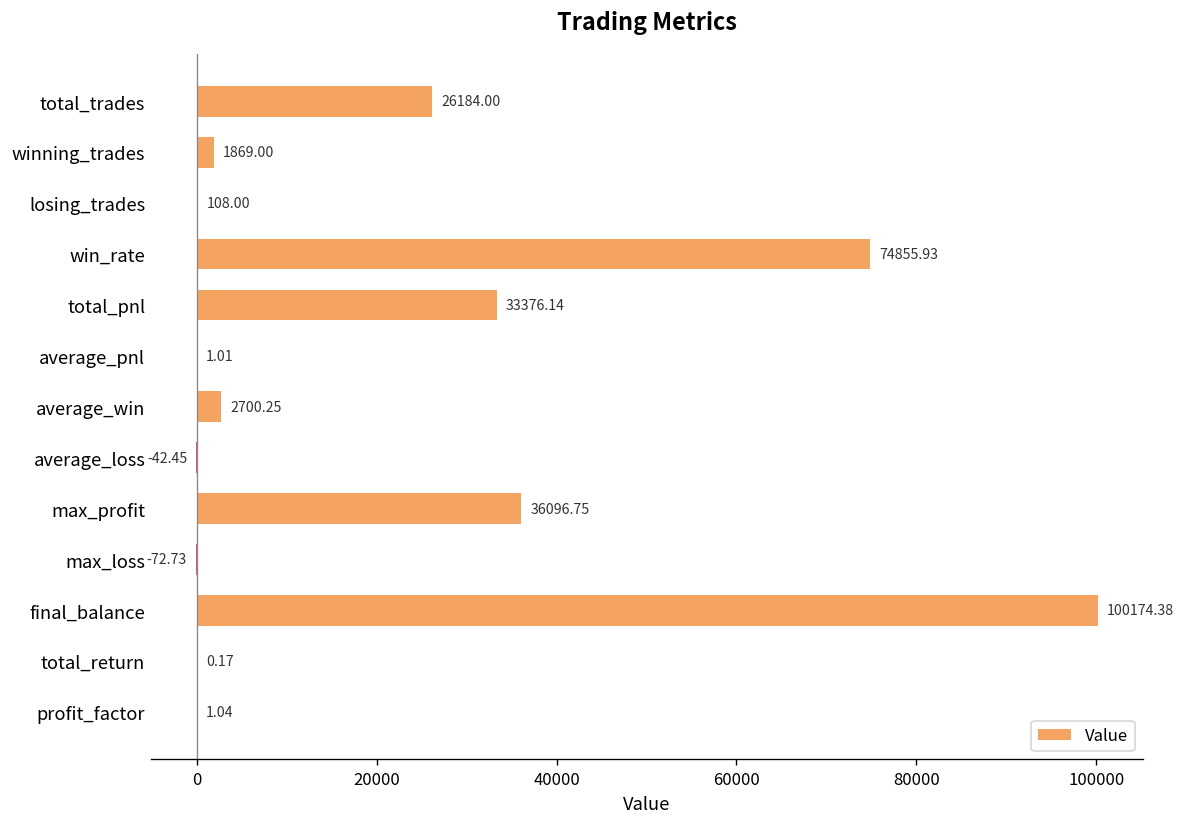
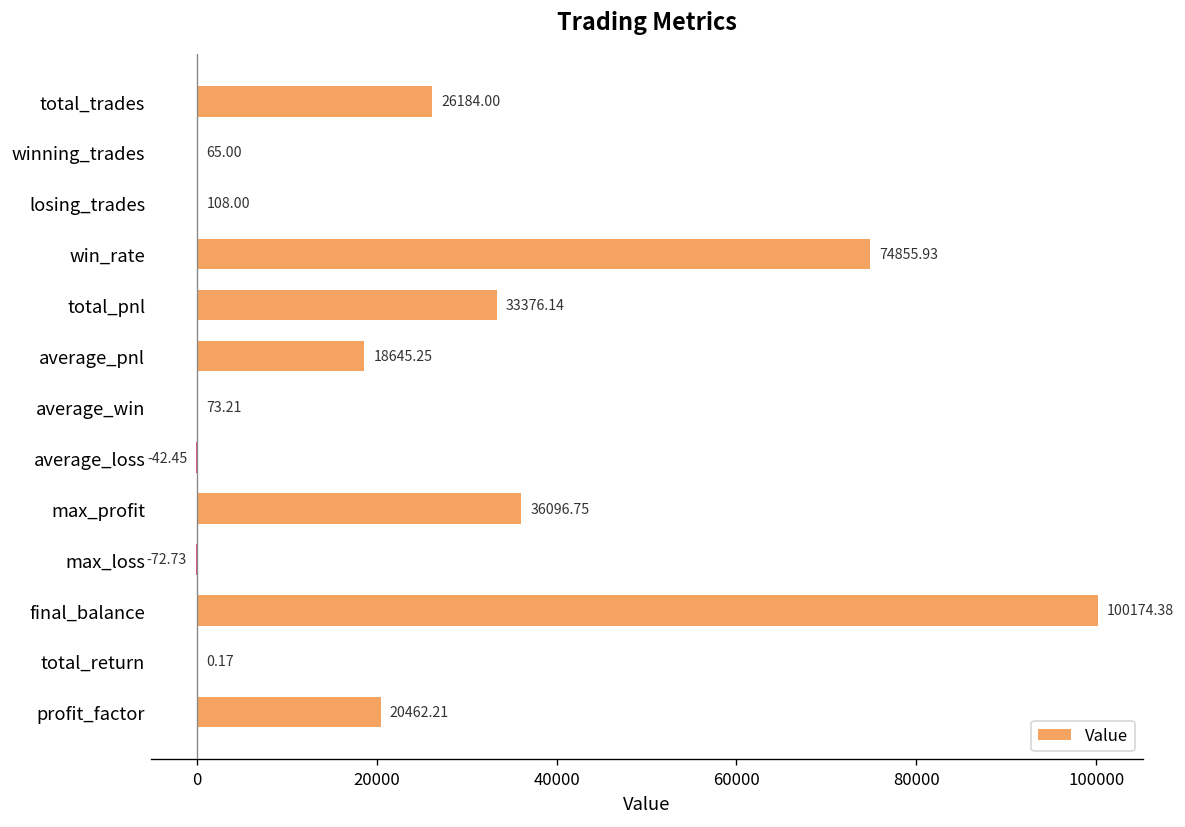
winning_trades: 1869.00 -> 65.00
average_pnl: 1.01 -> 18645.25
average_win: 2700.25 -> 73.21
profit_factor: 1.04 -> 20462.21
